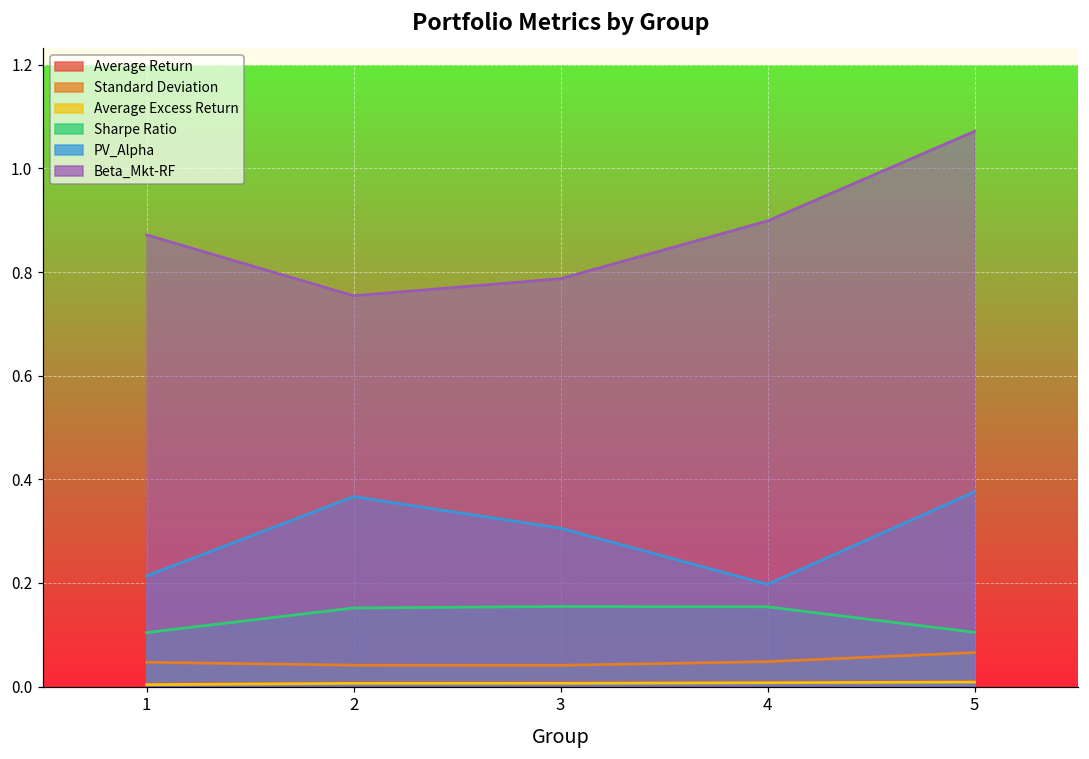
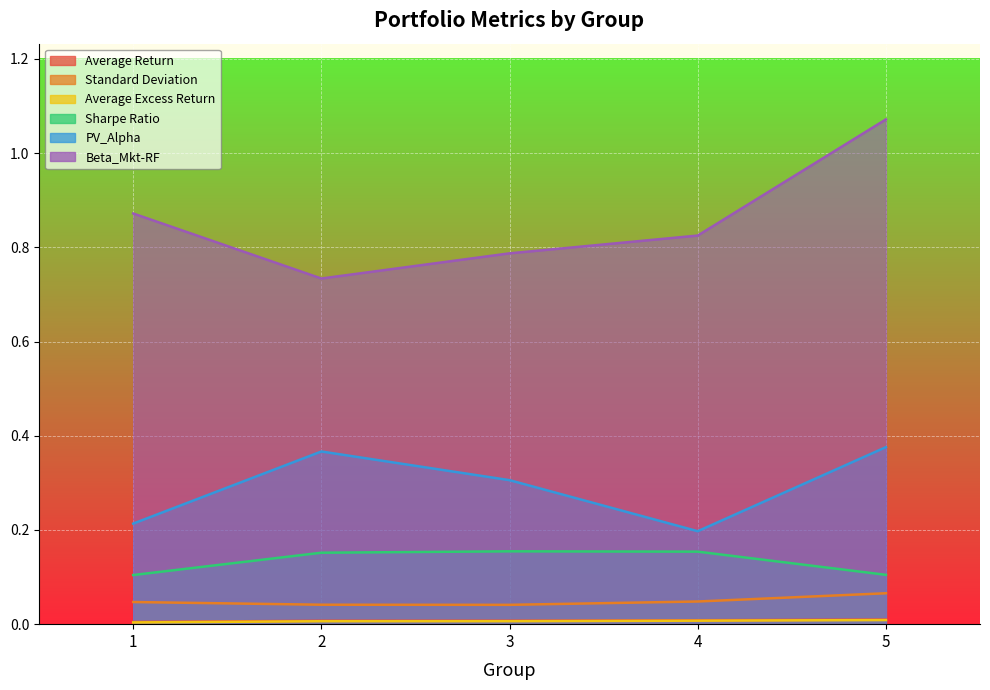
Beta_Mkt-RF, 2: 0.75 -> 0.73
Beta_Mkt-RF, 4: 0.90 -> 0.82
